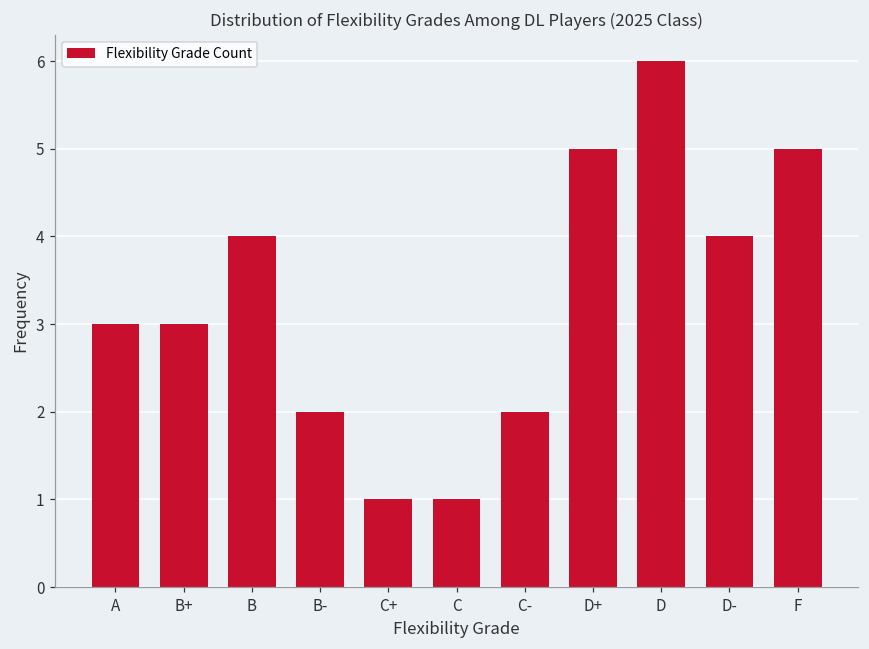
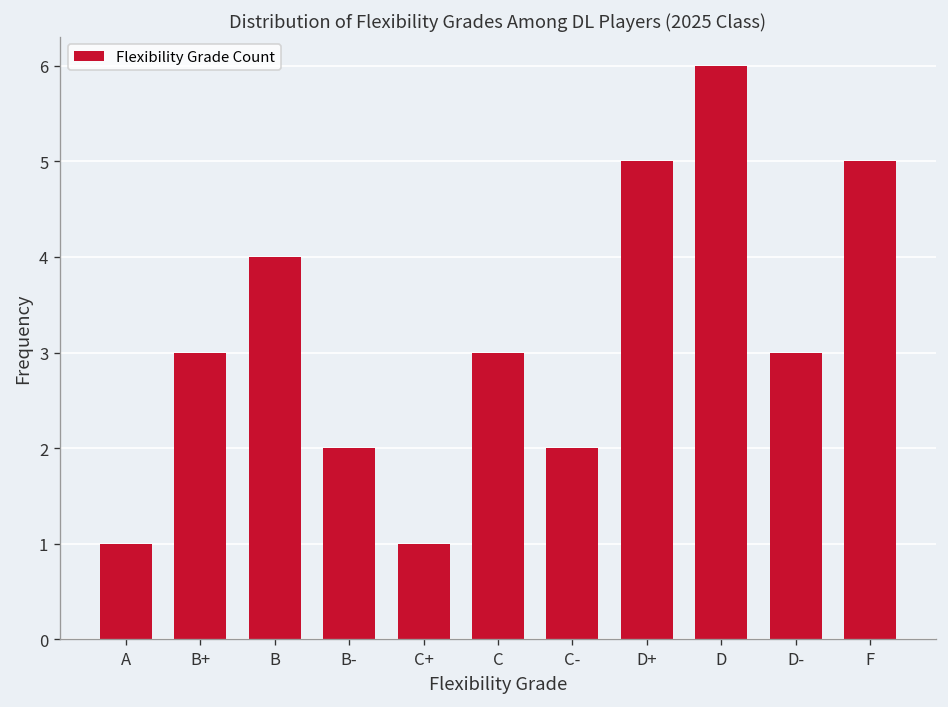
A: 3 -> 1
C: 1 -> 3
D-: 4 -> 3
